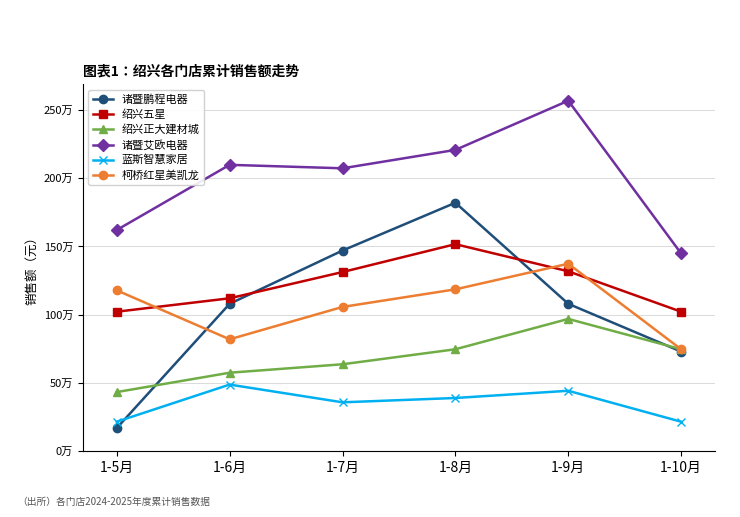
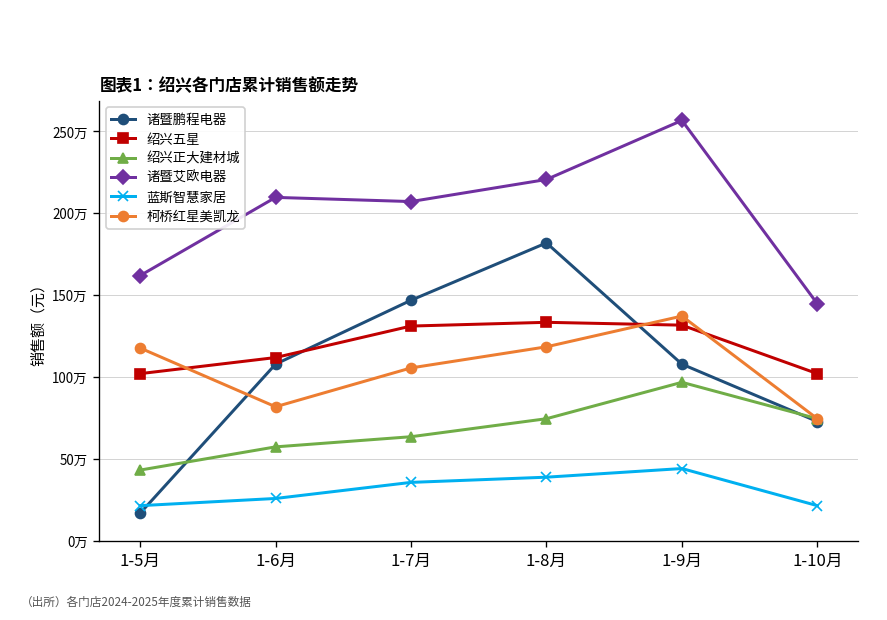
蓝斯智慧家居, 1-6月: 49万 -> 26万
绍兴五星, 1-8月: 152万 -> 134万
